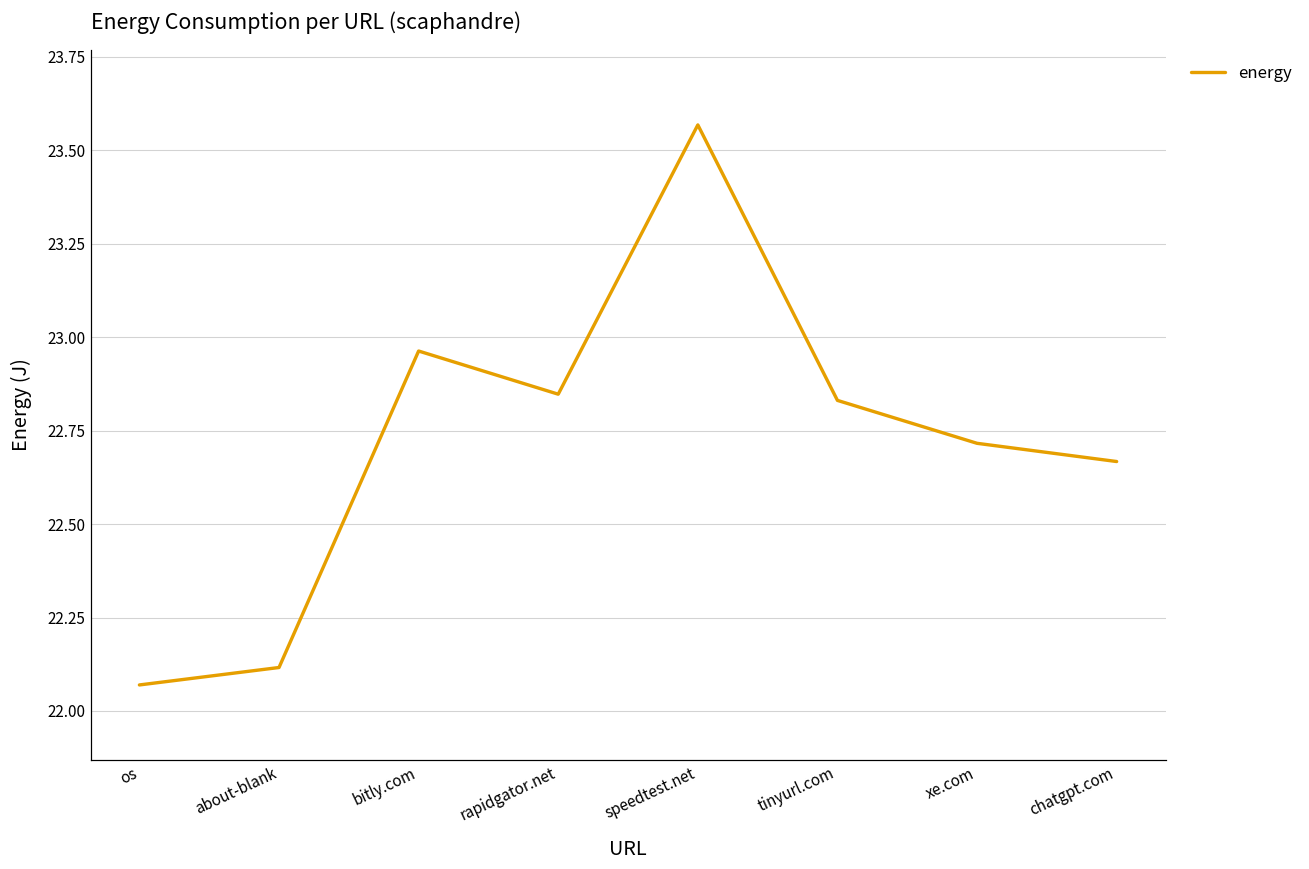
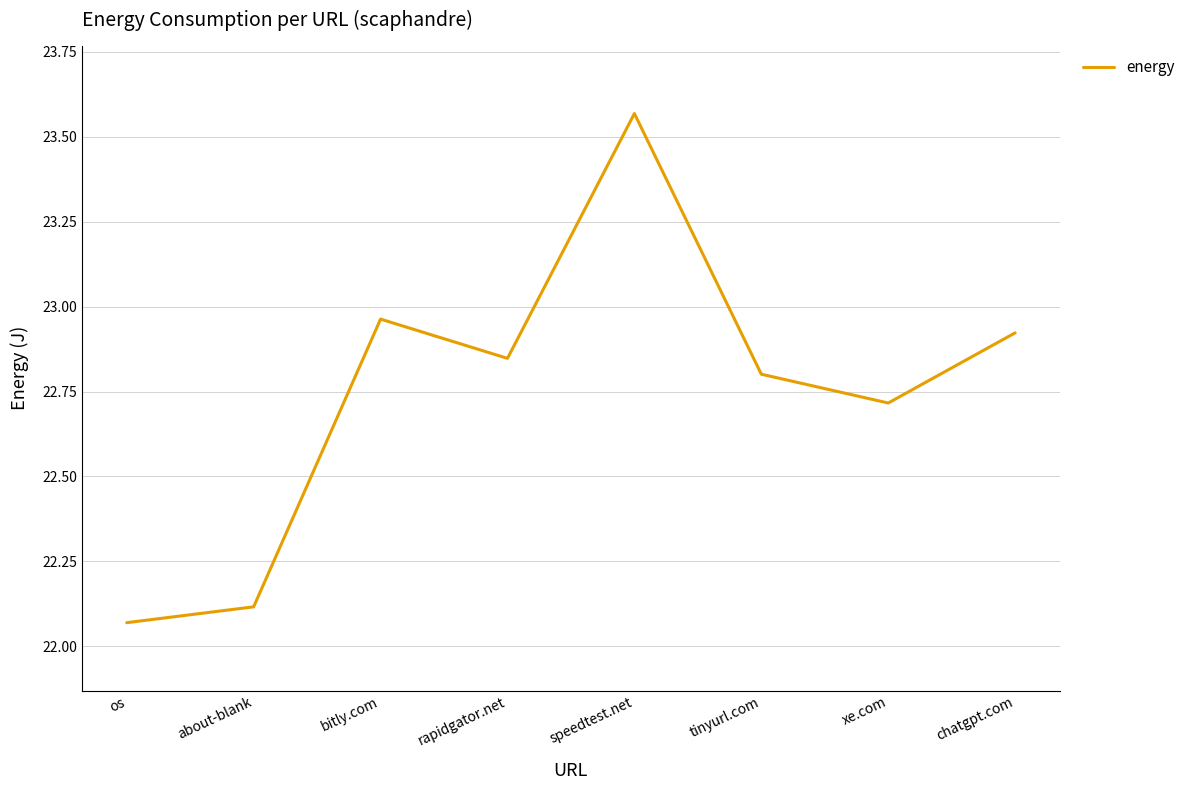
tinyurl.com: 22.83 -> 22.80
chatgpt.com: 22.67 -> 22.92
